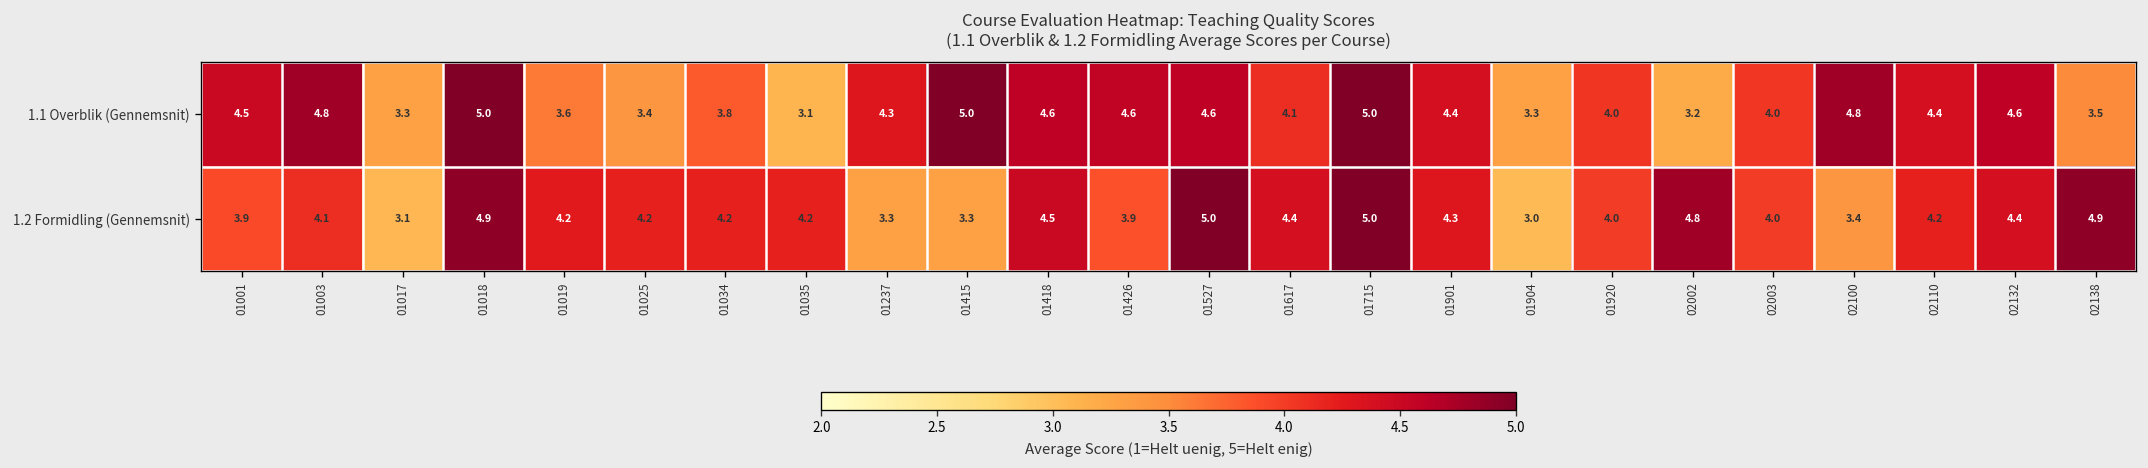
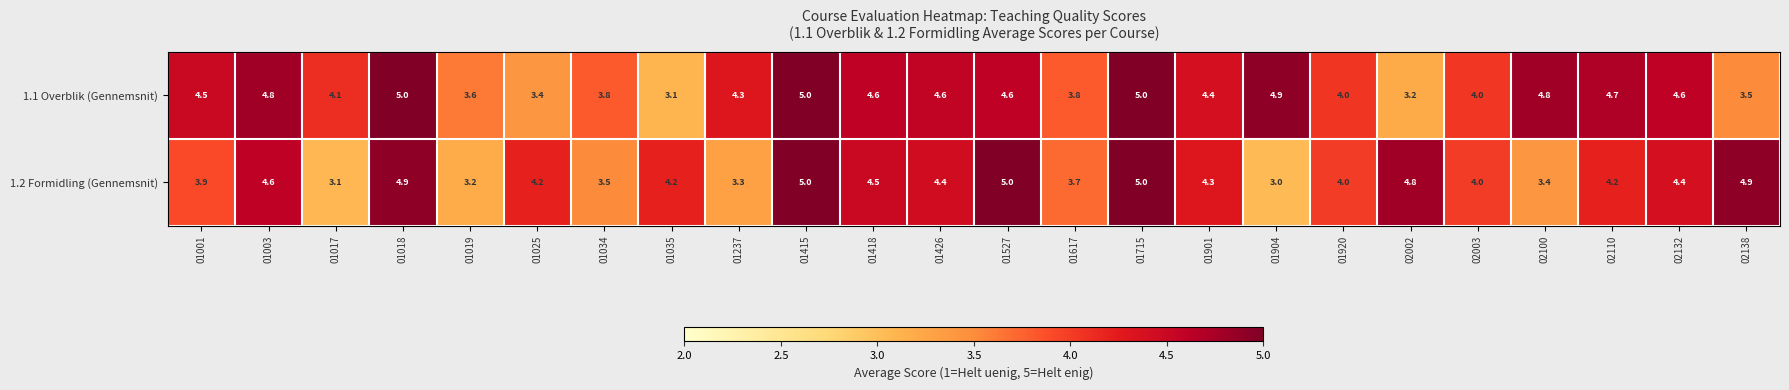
1.1 Overblik (Gennemsnit), 01017: 3.3 -> 4.1
1.1 Overblik (Gennemsnit), 01617: 4.1 -> 3.8
1.1 Overblik (Gennemsnit), 01904: 3.3 -> 4.9
1.1 Overblik (Gennemsnit), 02110: 4.4 -> 4.7
1.2 Formidling (Gennemsnit), 01003: 4.1 -> 4.6
1.2 Formidling (Gennemsnit), 01019: 4.2 -> 3.2
1.2 Formidling (Gennemsnit), 01034: 4.2 -> 3.5
1.2 Formidling (Gennemsnit), 01415: 3.3 -> 5.0
1.2 Formidling (Gennemsnit), 01426: 3.9 -> 4.4
1.2 Formidling (Gennemsnit), 01617: 4.4 -> 3.7
